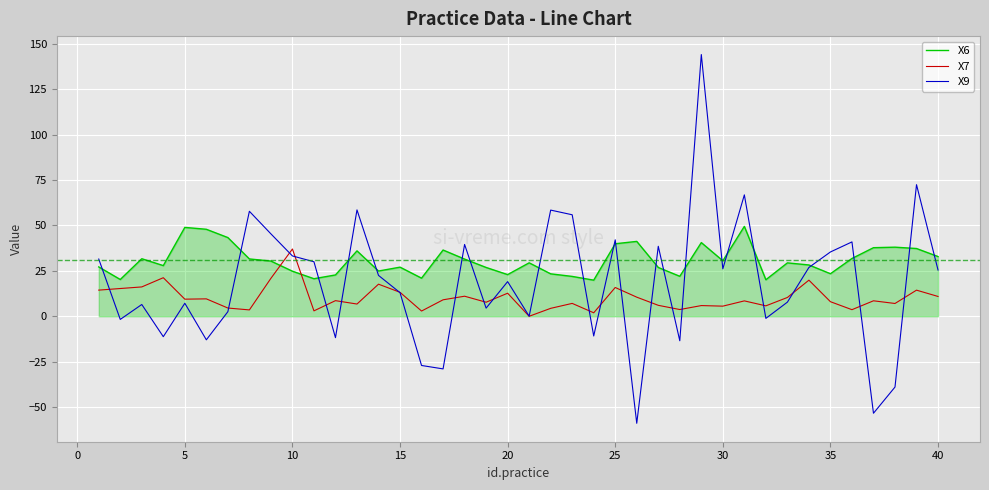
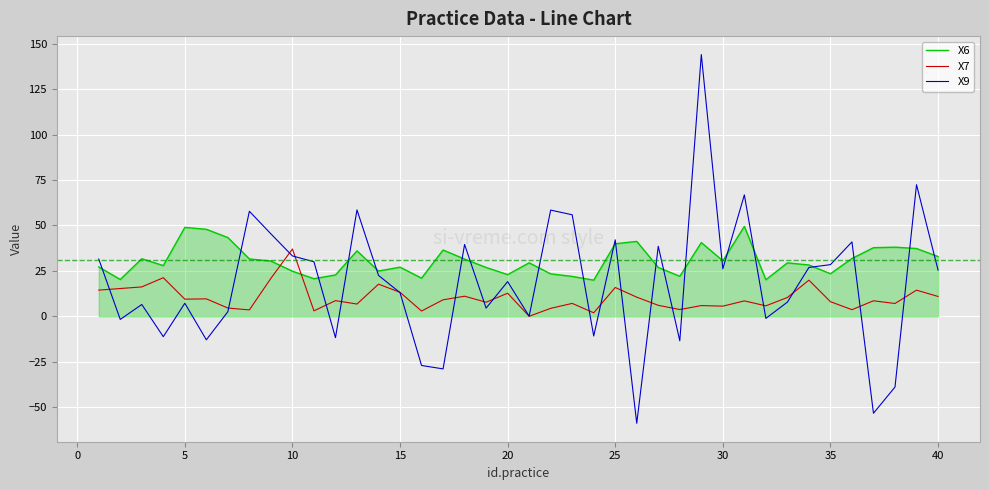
X9, 35: 35 -> 28
